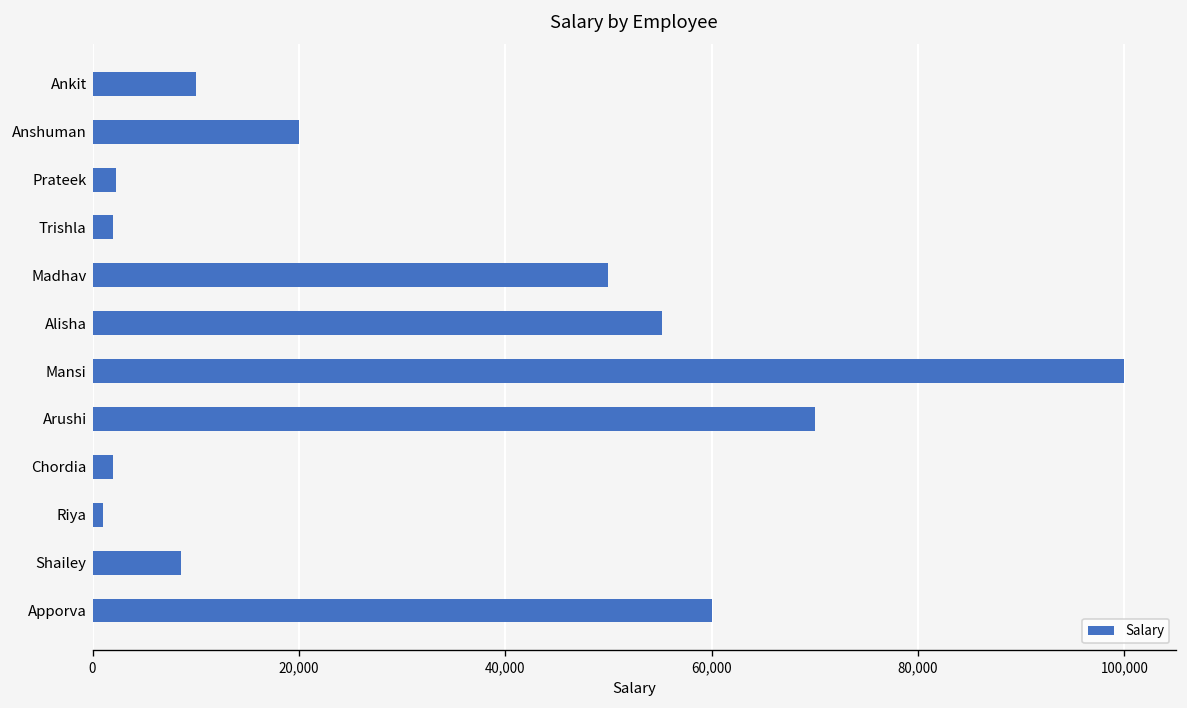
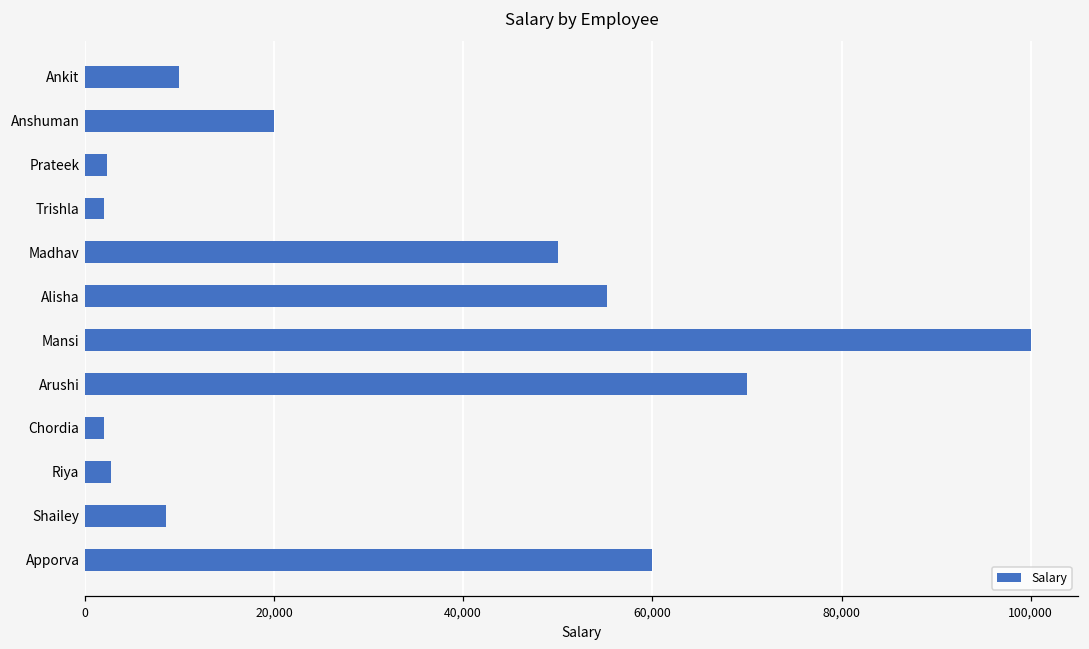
Riya: 1,000 -> 3,000
